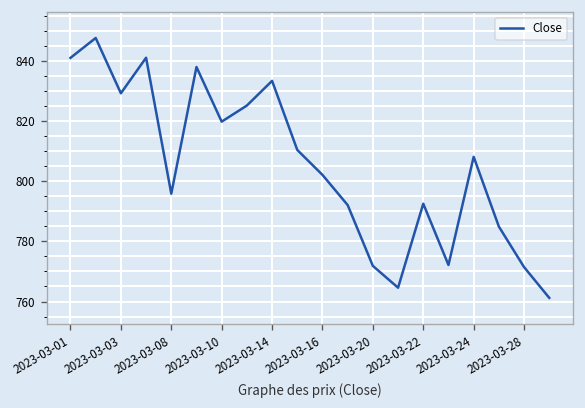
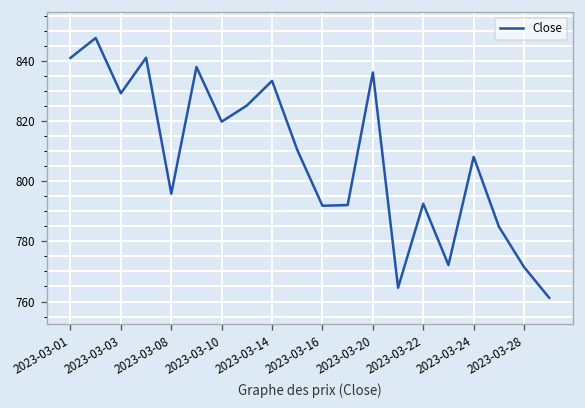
2023-03-16: 802 -> 792
2023-03-20: 772 -> 836
